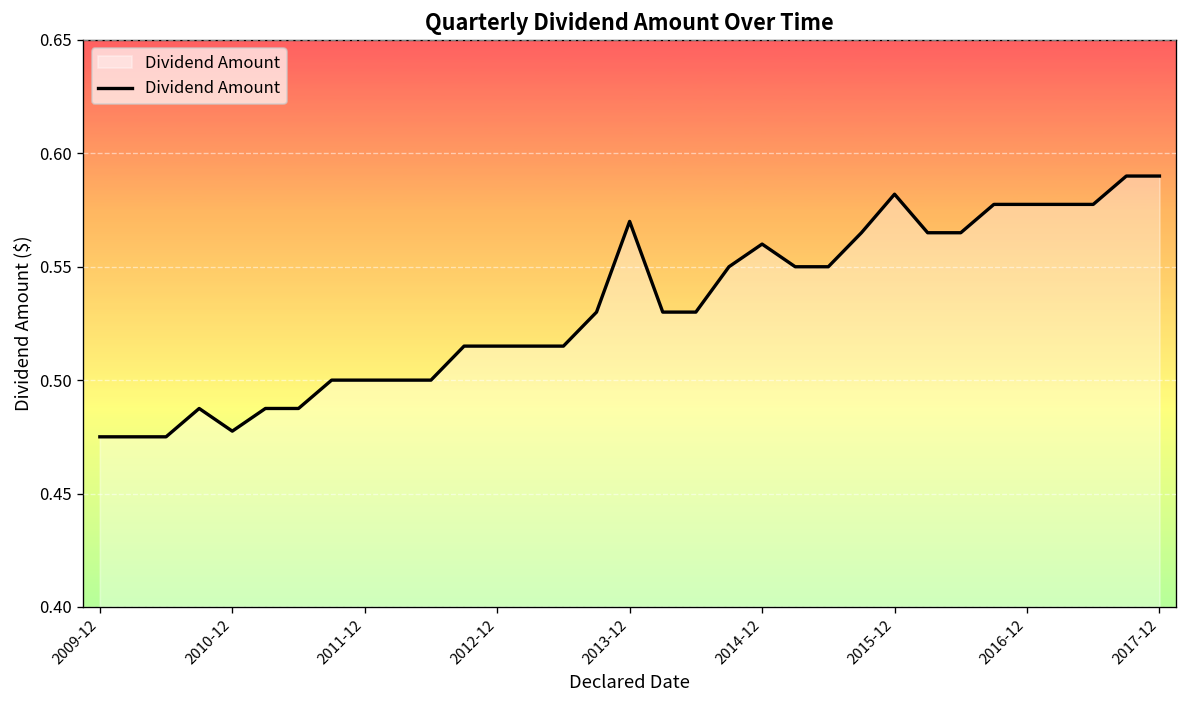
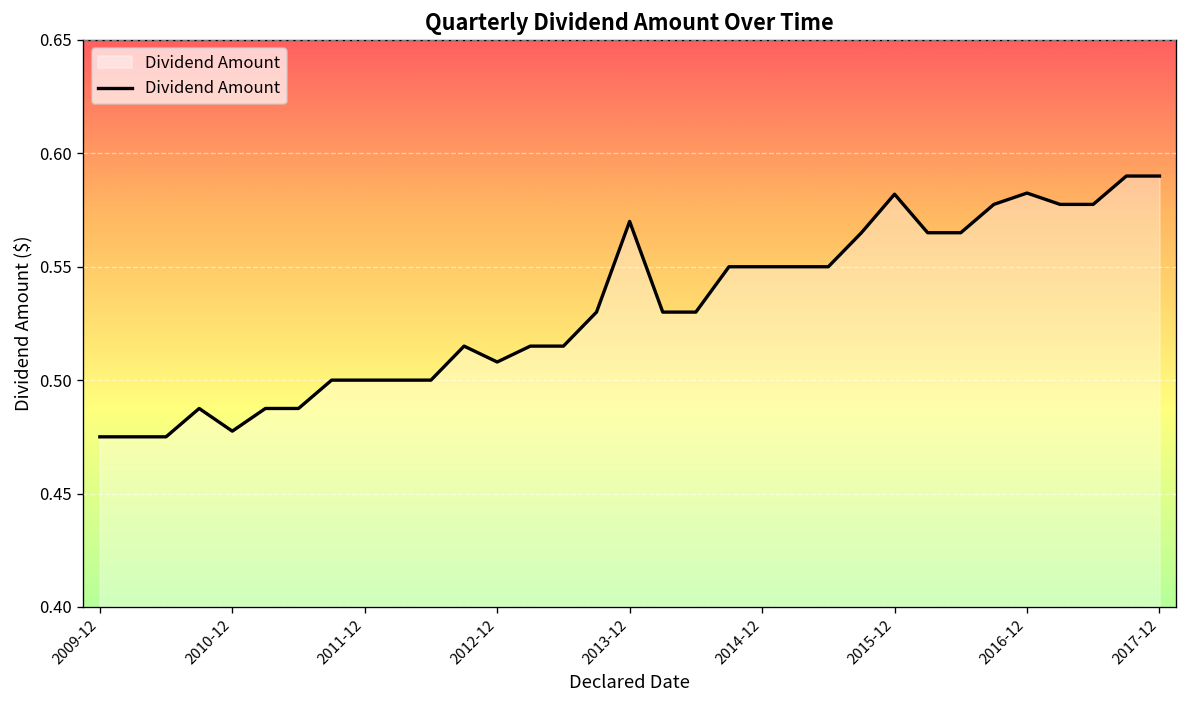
2012-12: 0.515 -> 0.508
2014-12: 0.56 -> 0.55
2016-12: 0.578 -> 0.583
